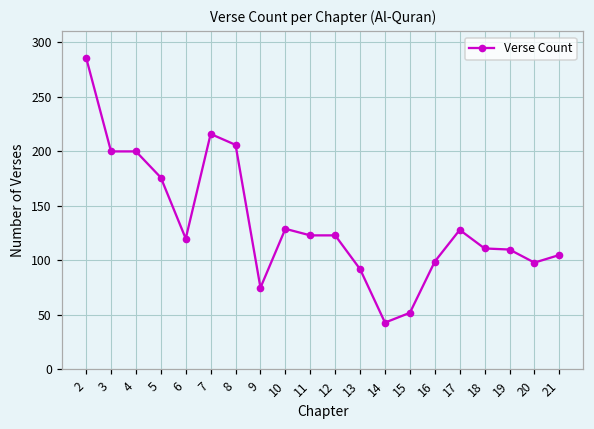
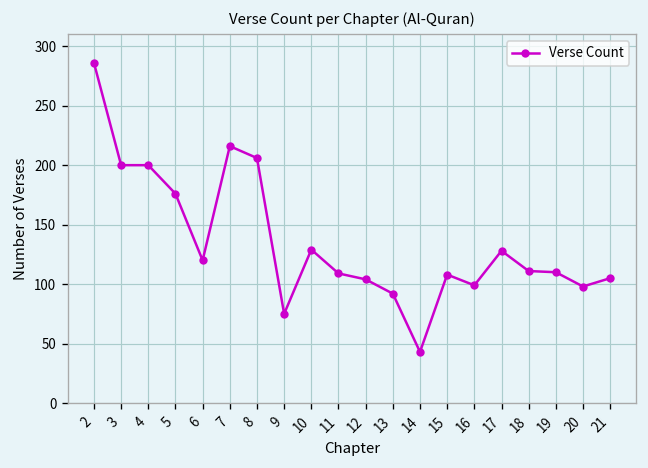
11: 120 -> 110
12: 120 -> 100
15: 50 -> 110
